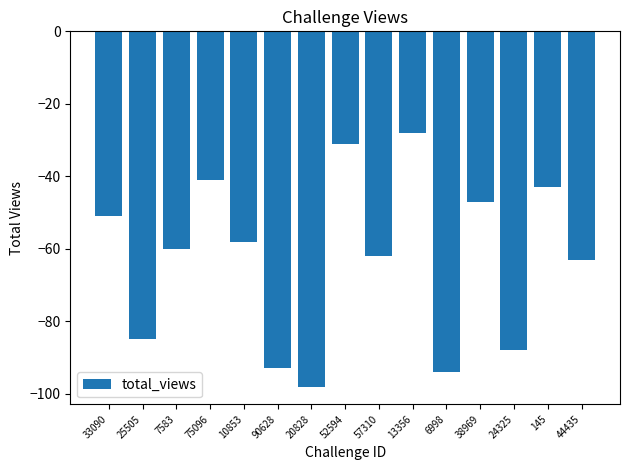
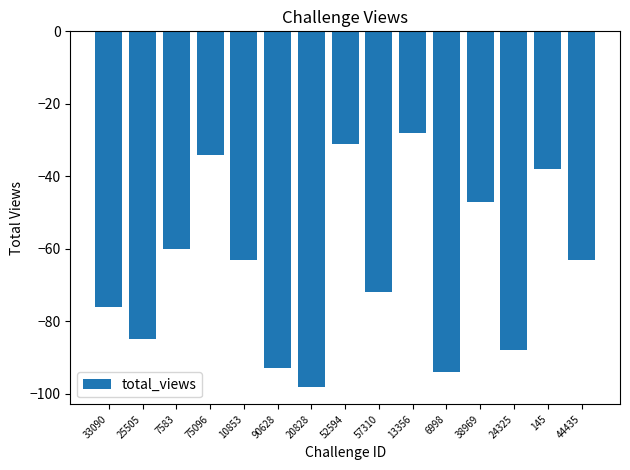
33090: -51 -> -76
75096: -41 -> -34
10853: -58 -> -63
57310: -62 -> -72
145: -43 -> -38
